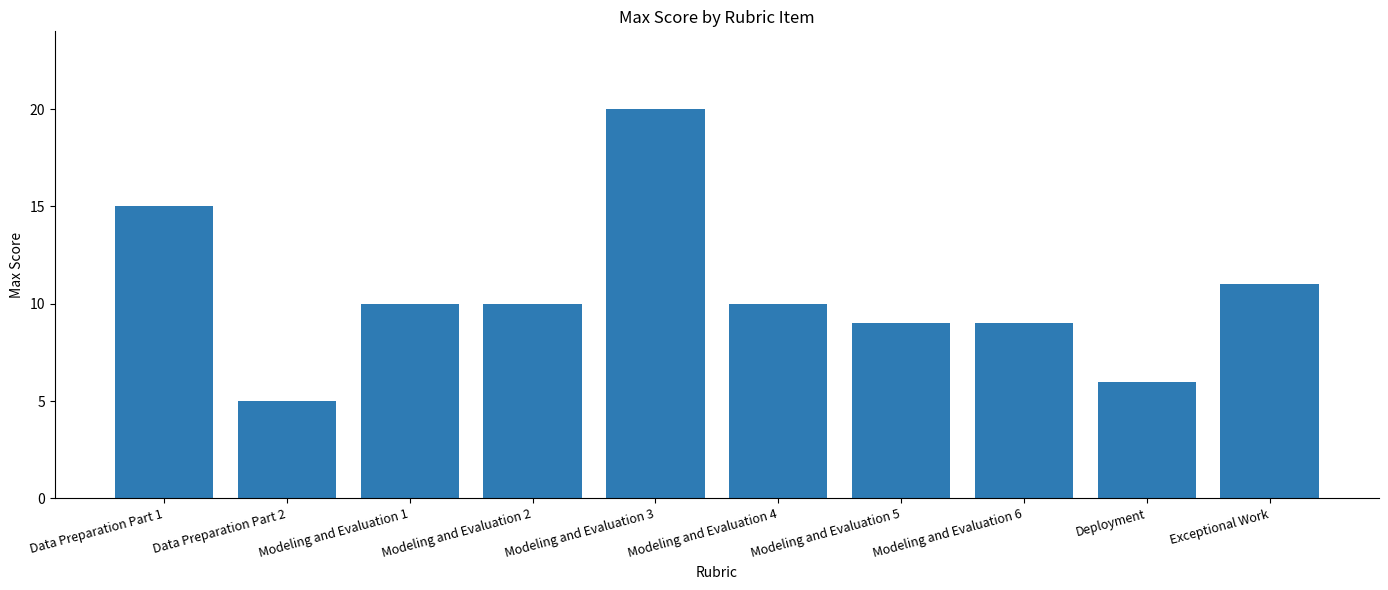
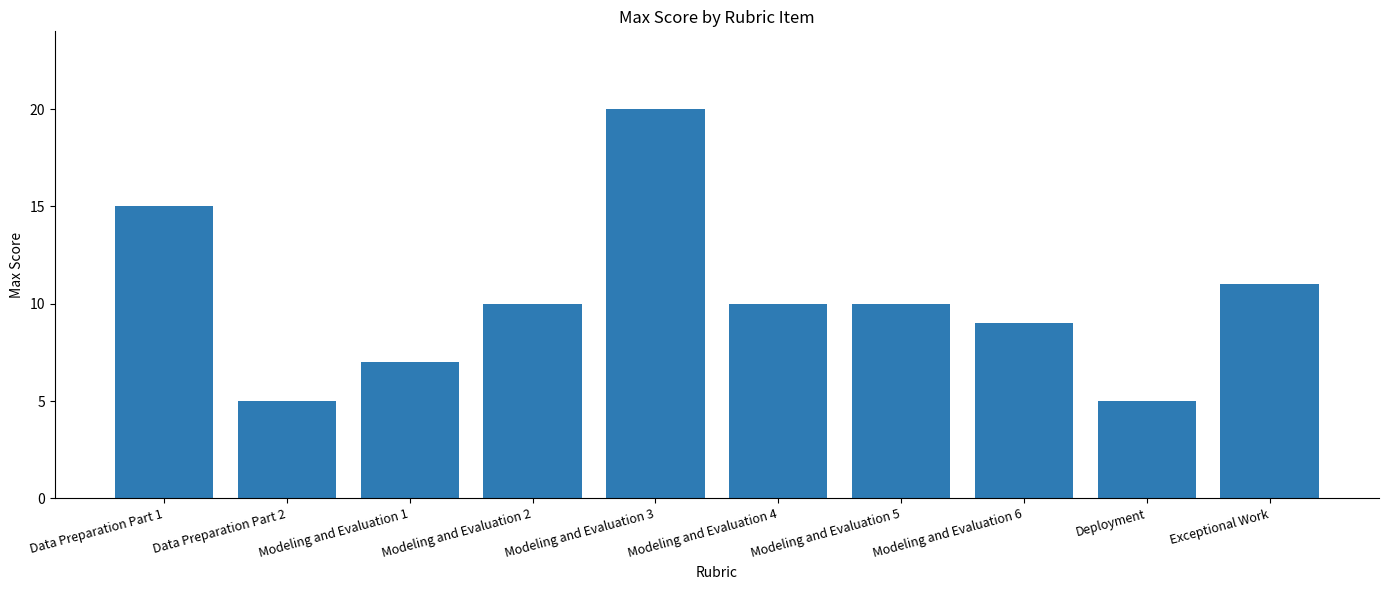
Modeling and Evaluation 1: 10 -> 7
Modeling and Evaluation 5: 9 -> 10
Deployment: 6 -> 5
